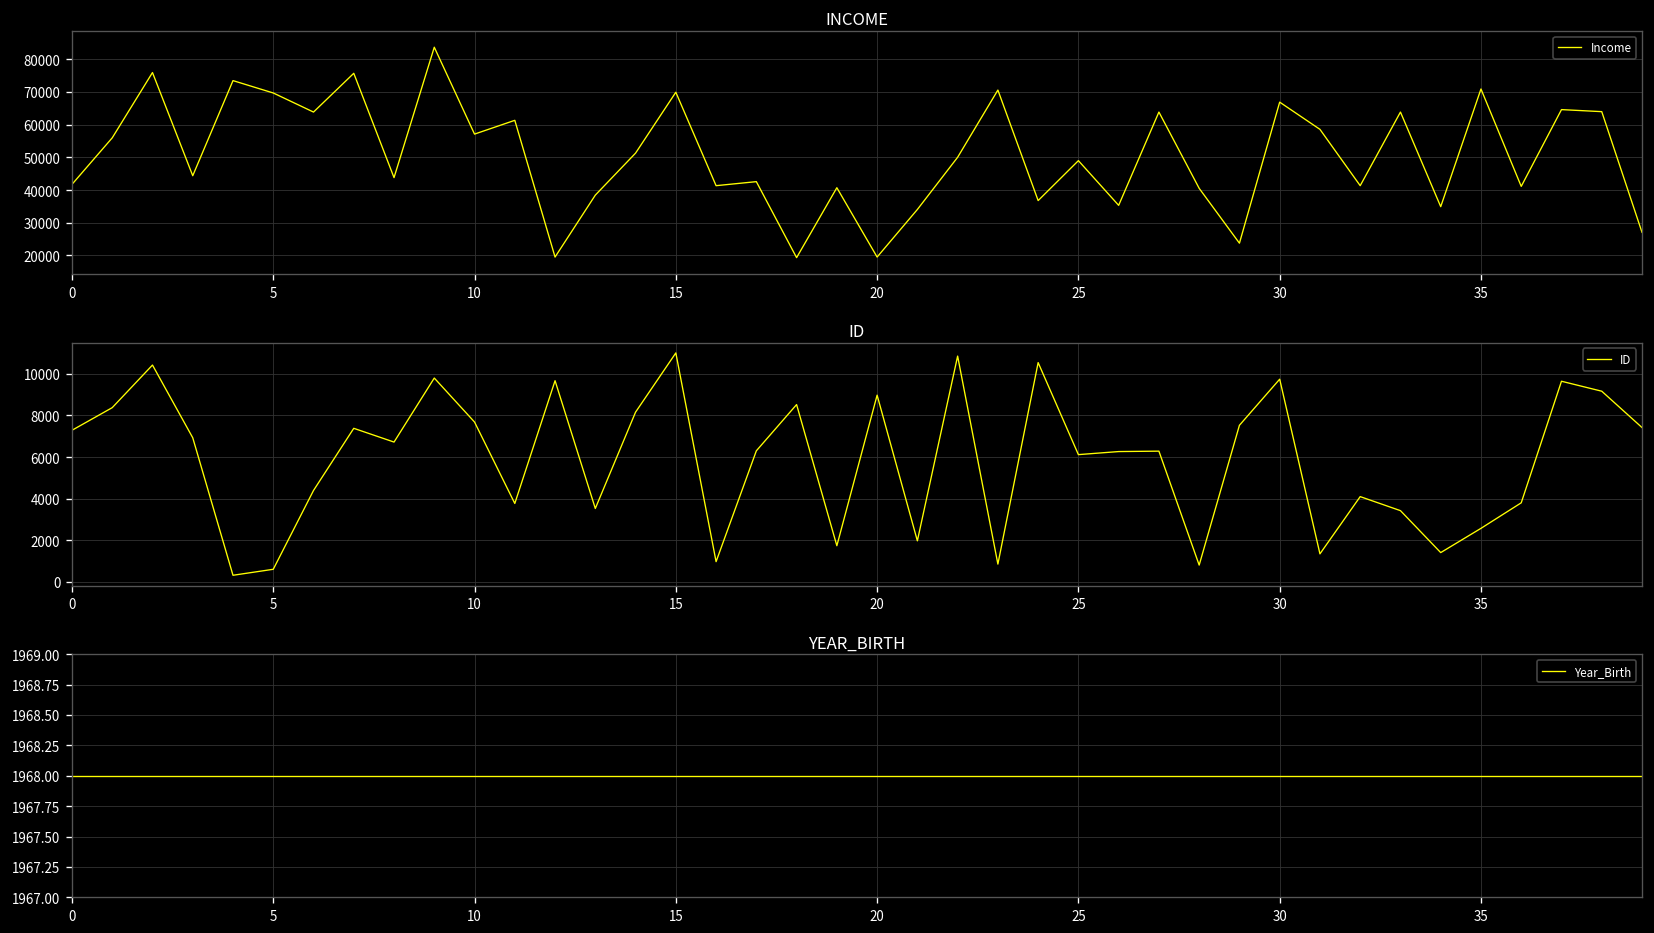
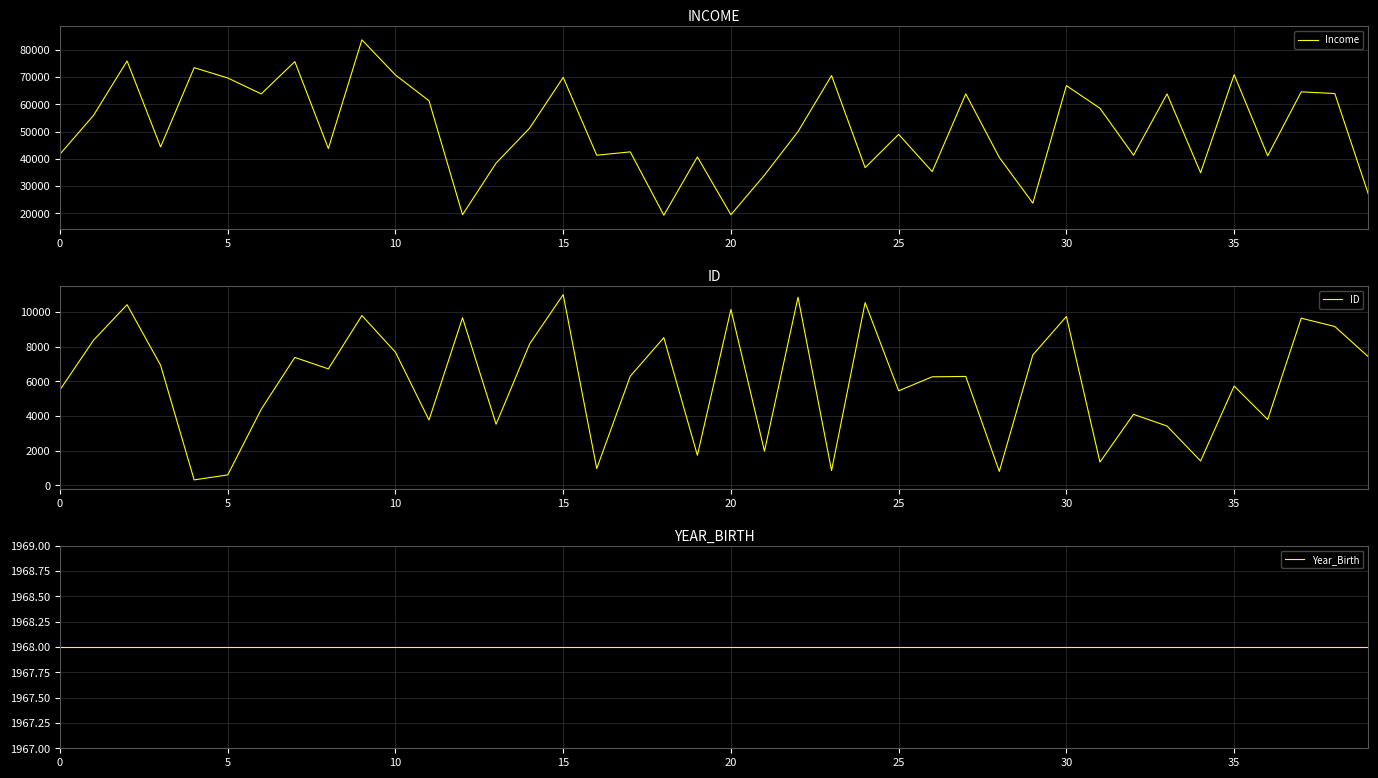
INCOME, 10: 57000 -> 71000
ID, 0: 7300 -> 5500
ID, 20: 9000 -> 10200
ID, 25: 6100 -> 5500
ID, 35: 2600 -> 5700
